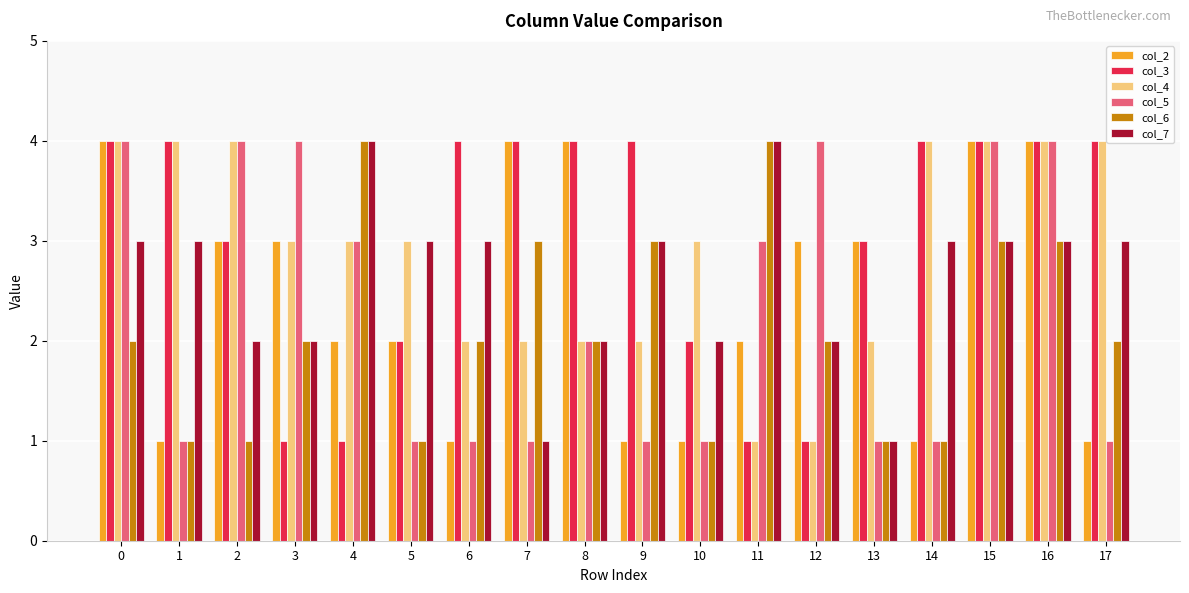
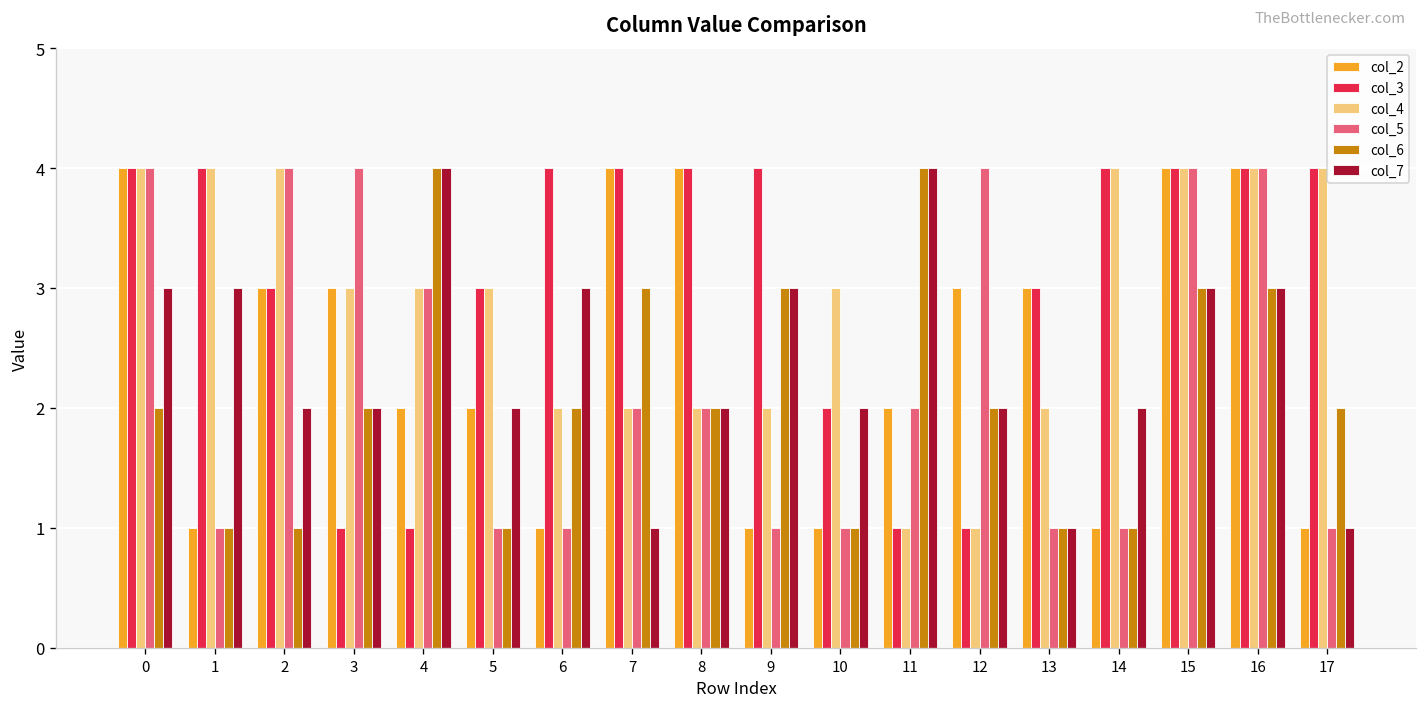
col_3, 5: 2 -> 3
col_7, 5: 3 -> 2
col_5, 7: 1 -> 2
col_5, 11: 3 -> 2
col_7, 14: 3 -> 2
col_7, 17: 3 -> 1
